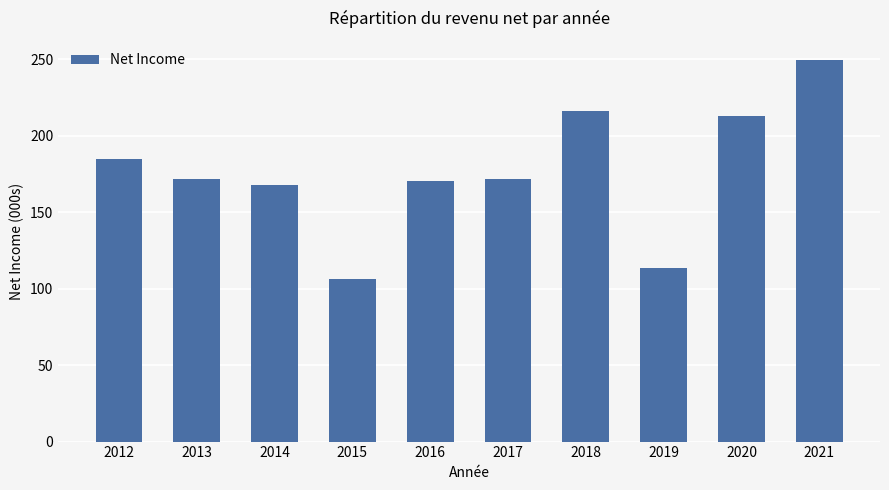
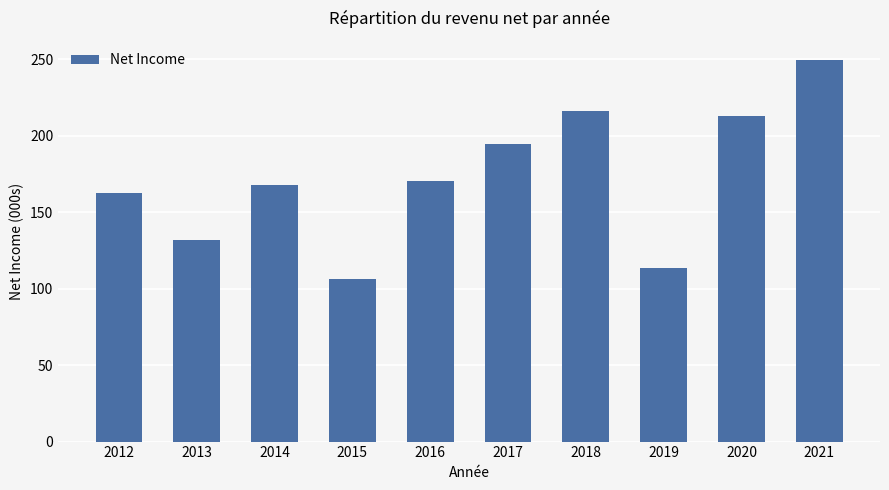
2012: 185 -> 163
2013: 171 -> 132
2017: 172 -> 195
